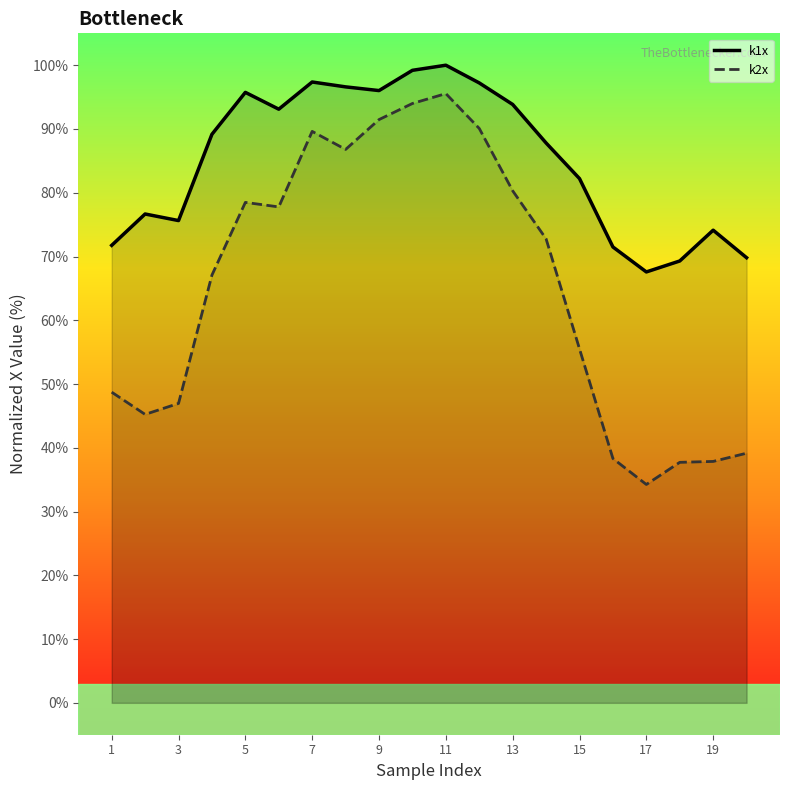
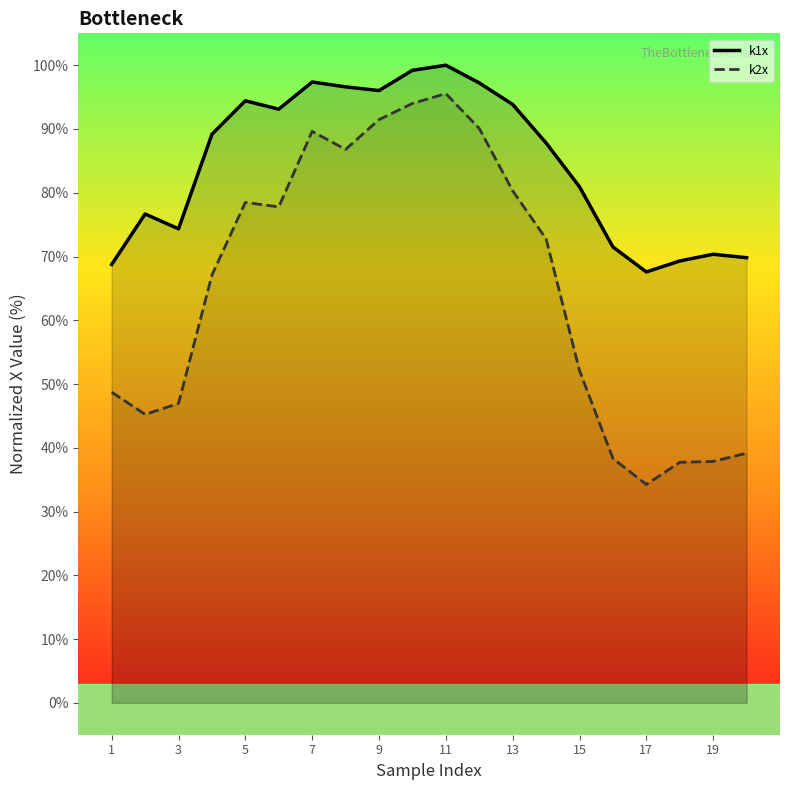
k1x, 1: 72% -> 69%
k1x, 3: 76% -> 74%
k1x, 5: 96% -> 94%
k1x, 15: 82% -> 81%
k2x, 15: 56% -> 52%
k1x, 19: 74% -> 70%
